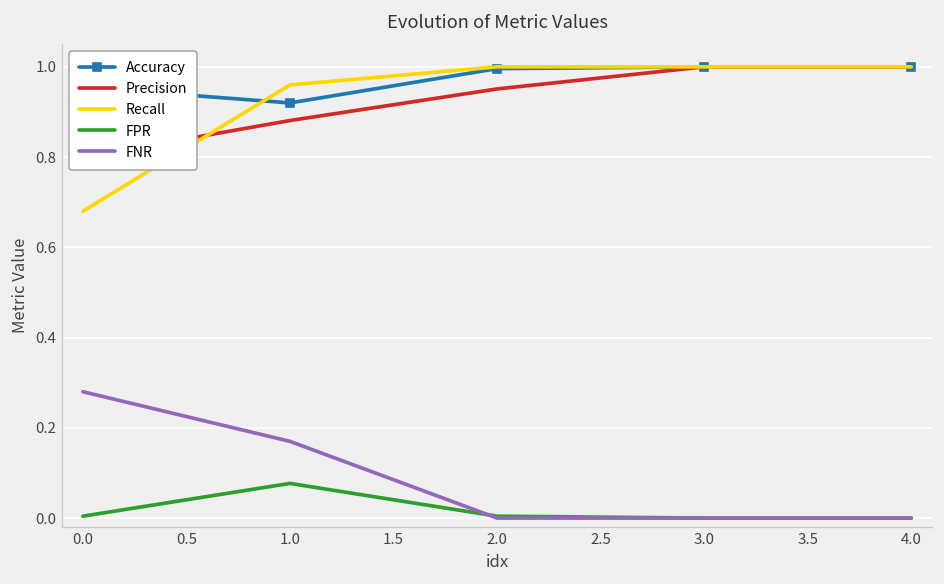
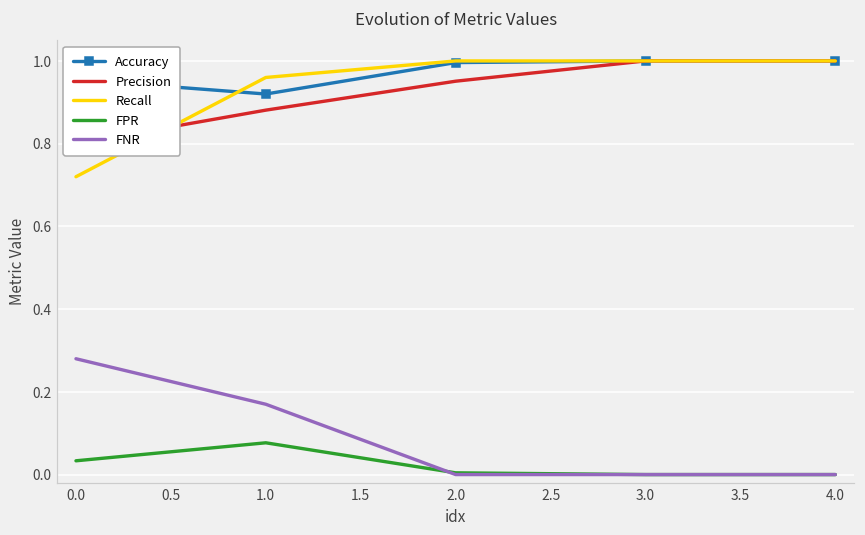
Recall, 0.0: 0.68 -> 0.72
FPR, 0.0: 0.00 -> 0.03
